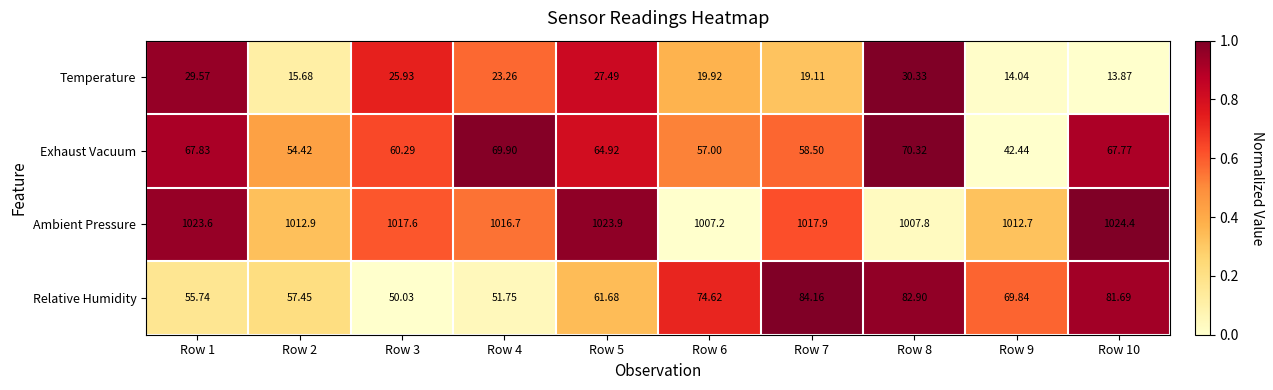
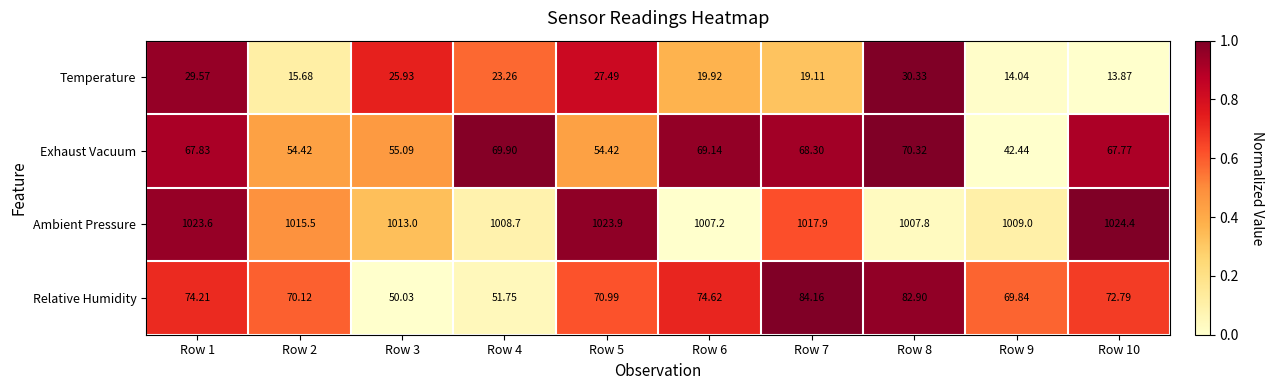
Exhaust Vacuum, Row 3: 60.29 -> 55.09
Exhaust Vacuum, Row 5: 64.92 -> 54.42
Exhaust Vacuum, Row 6: 57.00 -> 69.14
Exhaust Vacuum, Row 7: 58.50 -> 68.30
Ambient Pressure, Row 2: 1012.9 -> 1015.5
Ambient Pressure, Row 3: 1017.6 -> 1013.0
Ambient Pressure, Row 4: 1016.7 -> 1008.7
Ambient Pressure, Row 9: 1012.7 -> 1009.0
Relative Humidity, Row 1: 55.74 -> 74.21
Relative Humidity, Row 2: 57.45 -> 70.12
Relative Humidity, Row 5: 61.68 -> 70.99
Relative Humidity, Row 10: 81.69 -> 72.79
